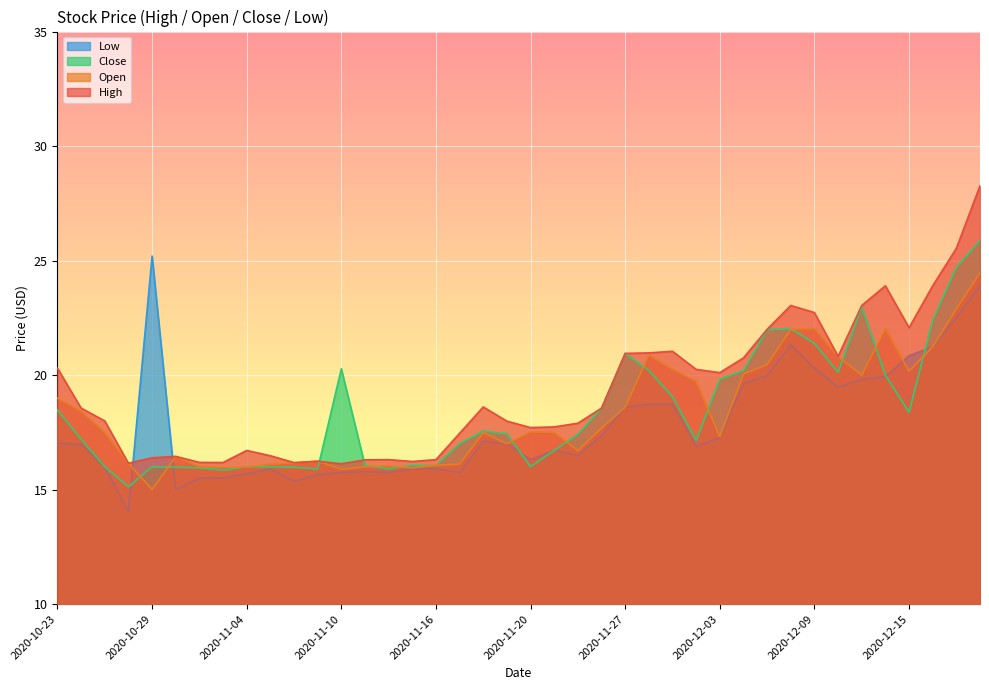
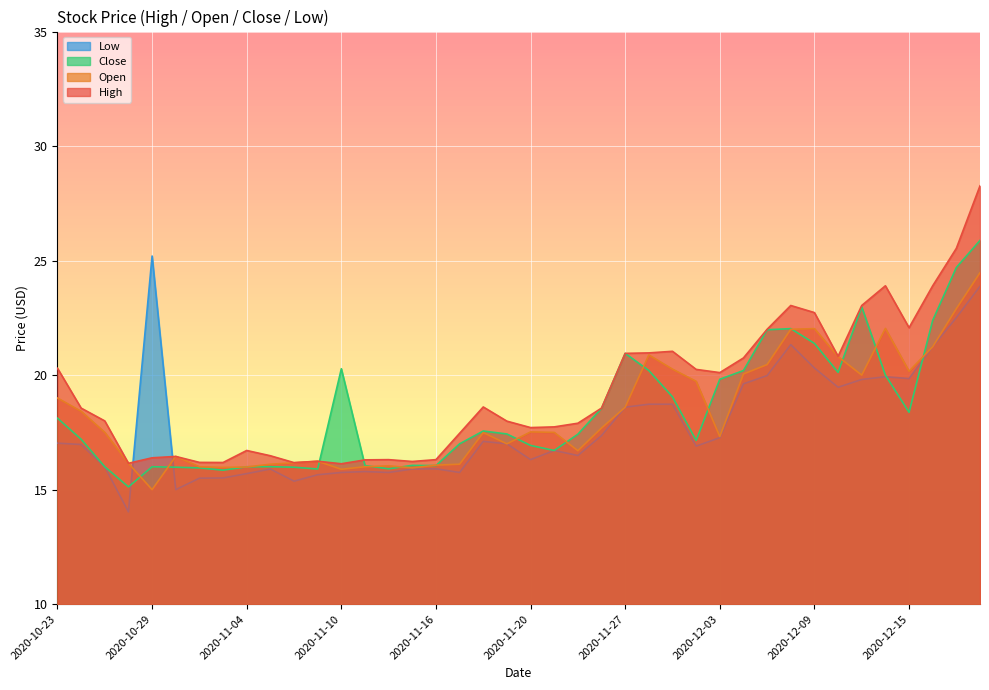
Close, 2020-10-23: 18.5 -> 18.1
Close, 2020-11-20: 16.0 -> 16.9
Low, 2020-12-15: 20.8 -> 19.9
